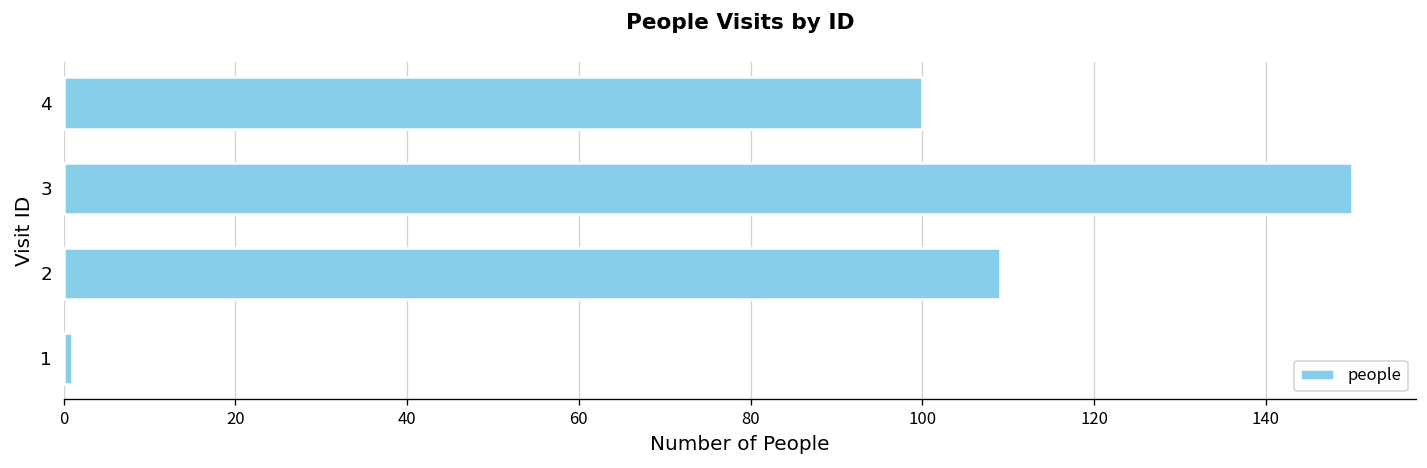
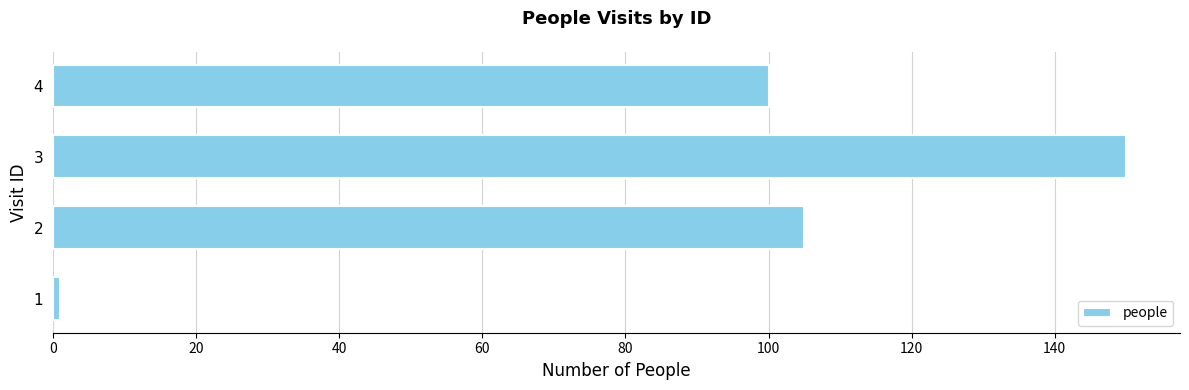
2: 109 -> 105
